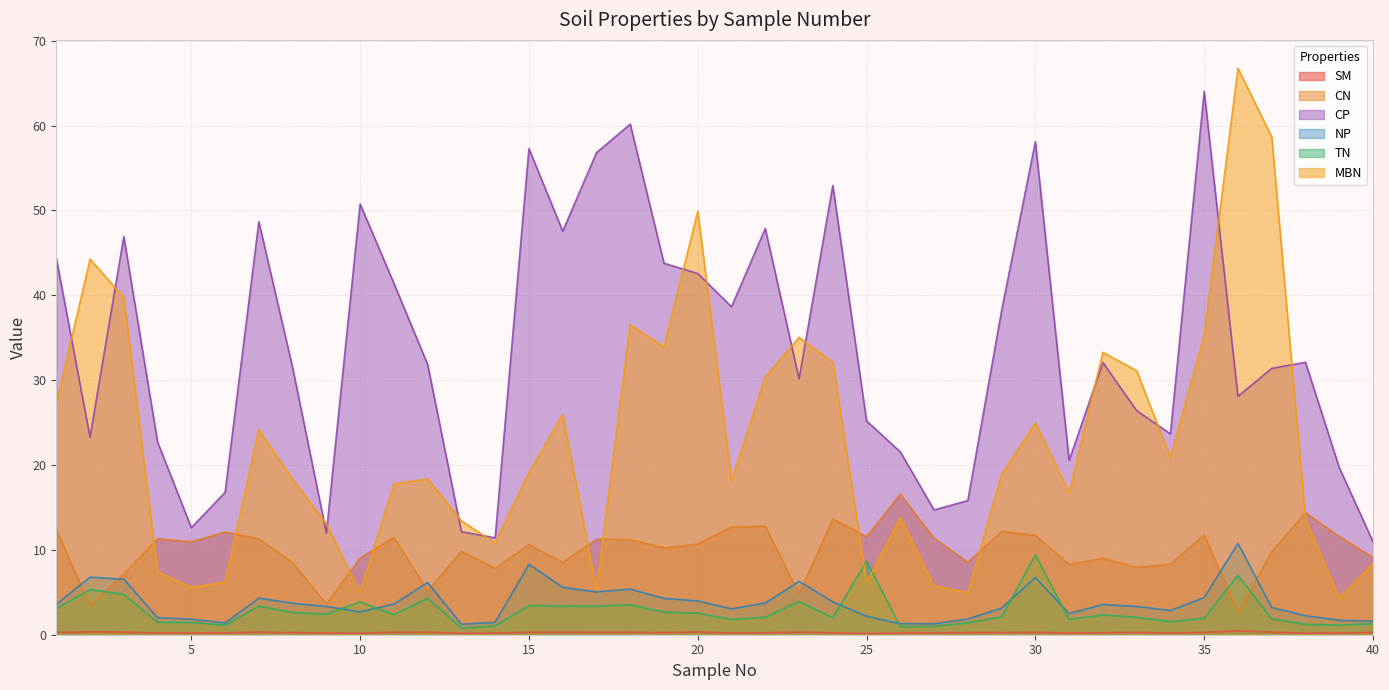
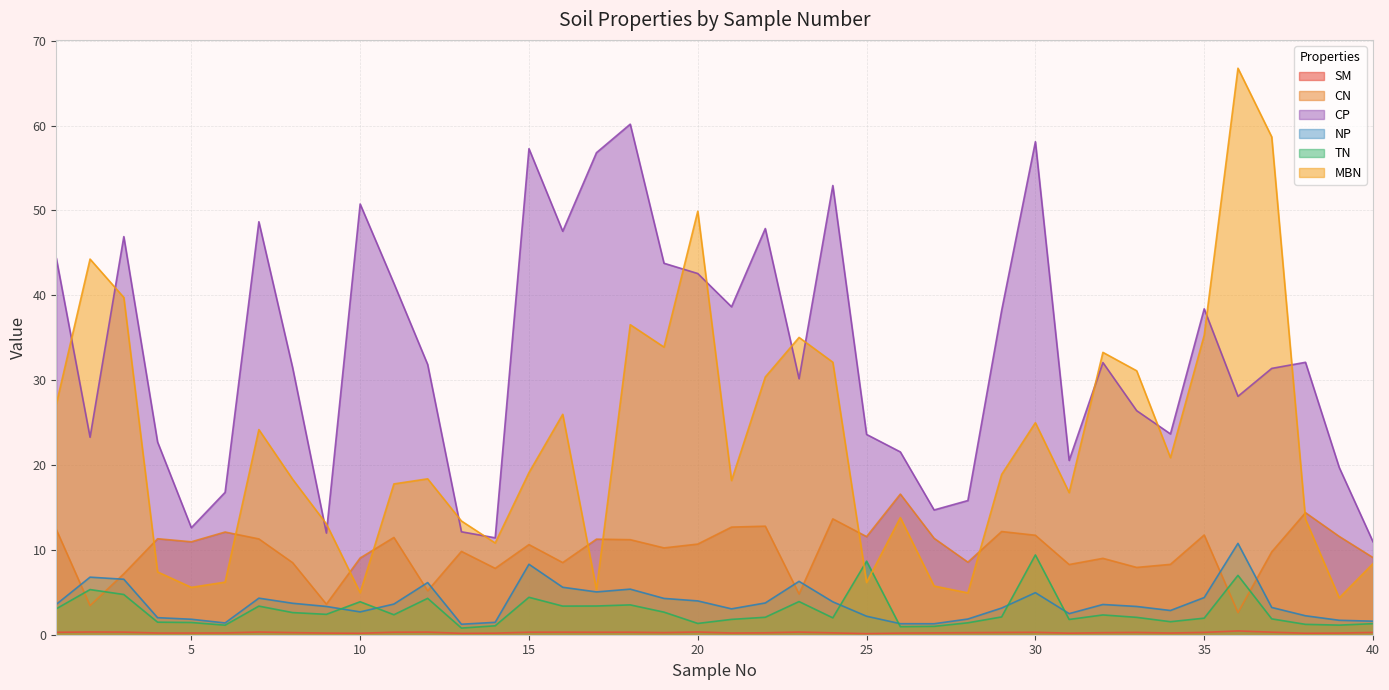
TN, 15: 3 -> 4
TN, 20: 3 -> 1
CP, 25: 25 -> 24
NP, 30: 7 -> 5
CP, 35: 64 -> 38
